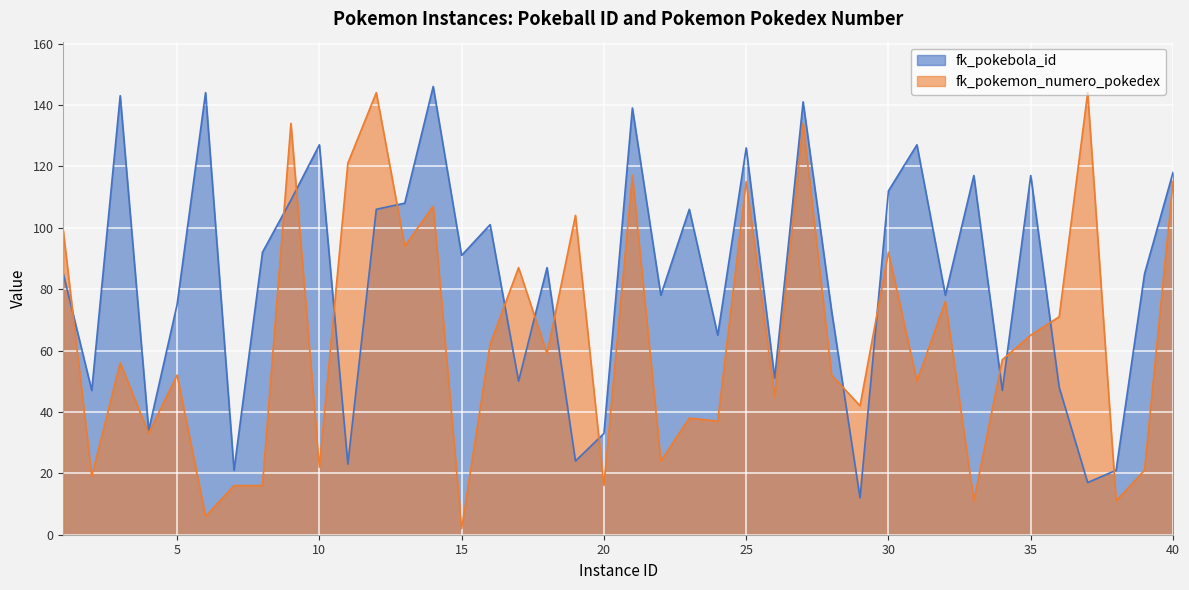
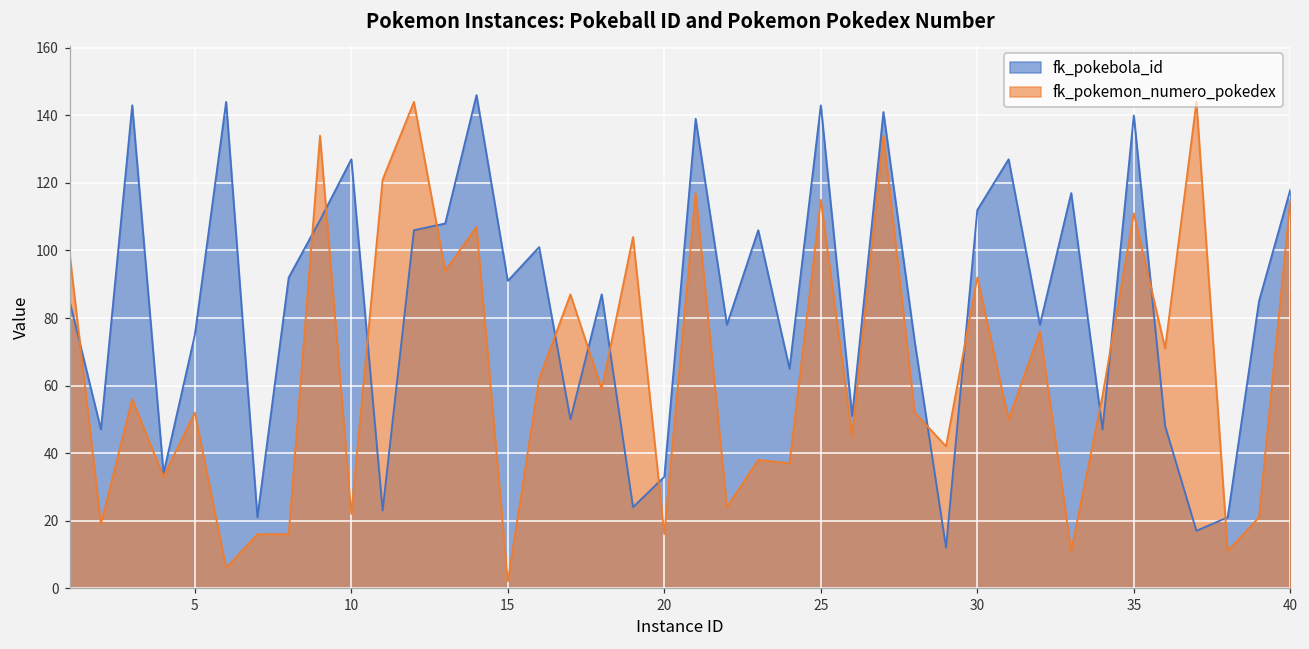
fk_pokebola_id, 25: 126 -> 143
fk_pokebola_id, 35: 117 -> 140
fk_pokemon_numero_pokedex, 35: 65 -> 111
